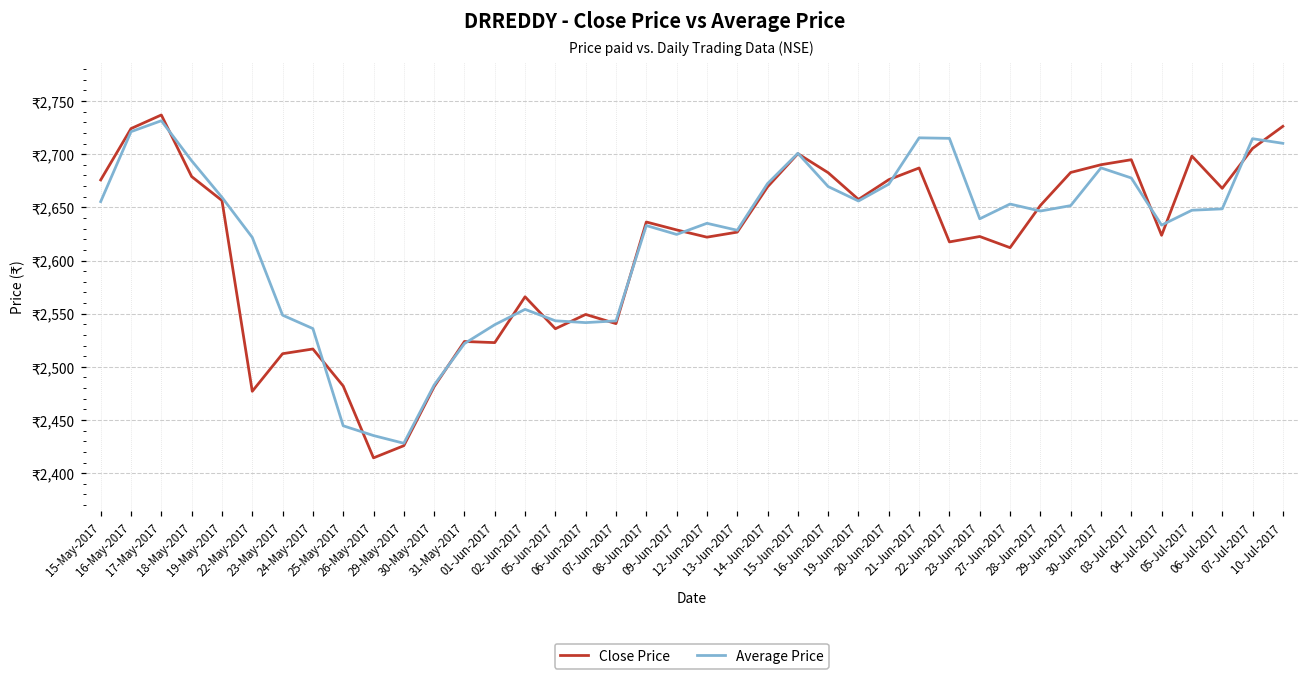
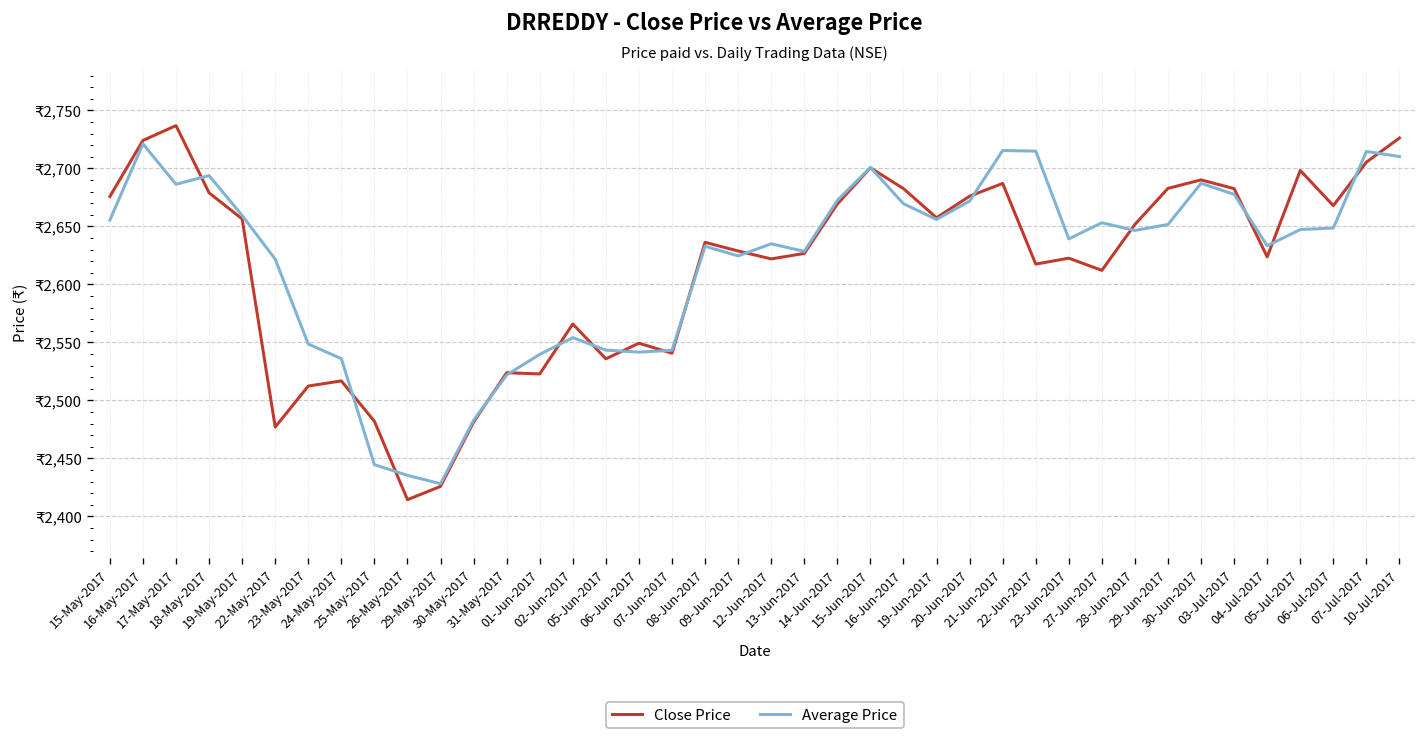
Average Price, 17-May-2017: ₹2,730 -> ₹2,690
Close Price, 03-Jul-2017: ₹2,690 -> ₹2,680
